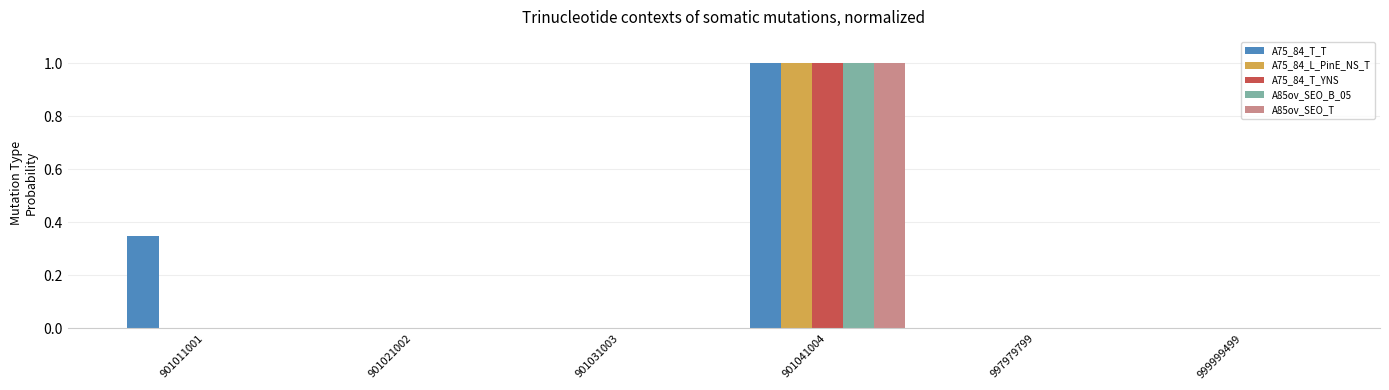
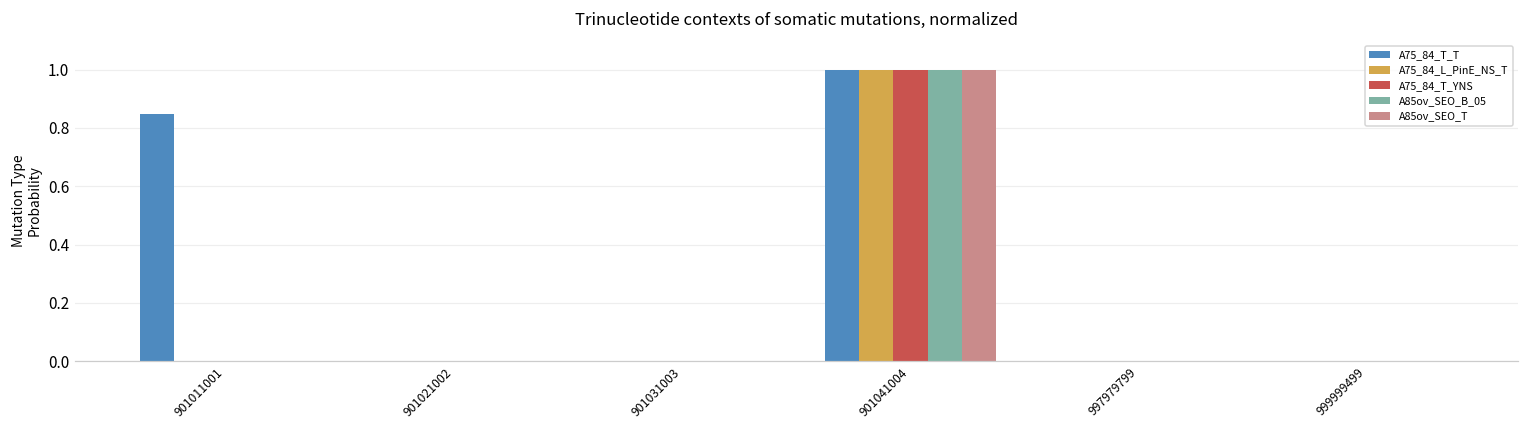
A75_84_T_T, 901011001: 0.35 -> 0.85
